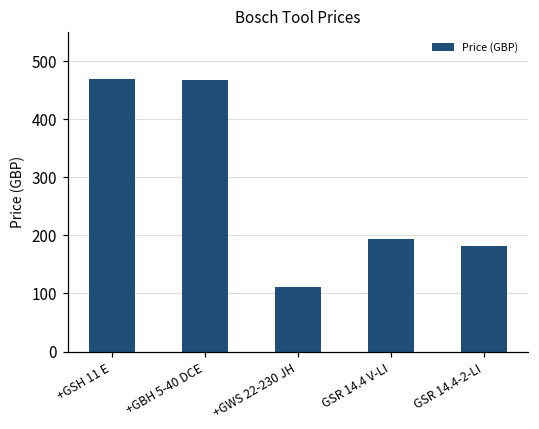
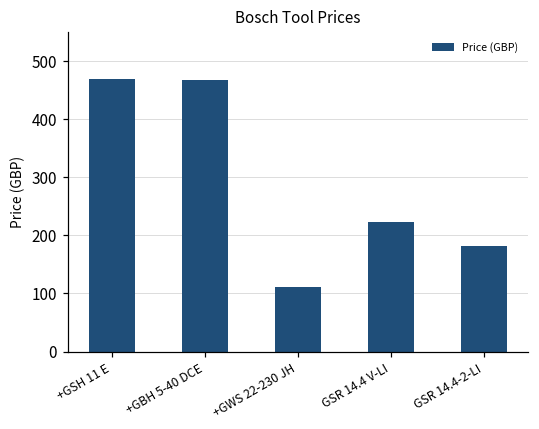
GSR 14.4 V-LI: 190 -> 220
